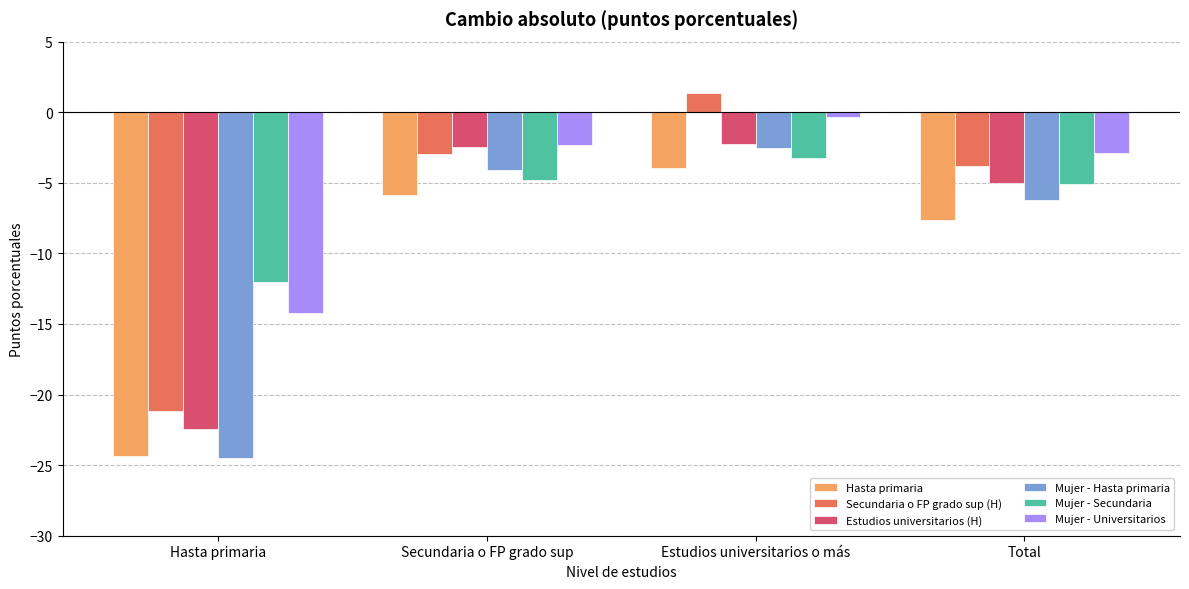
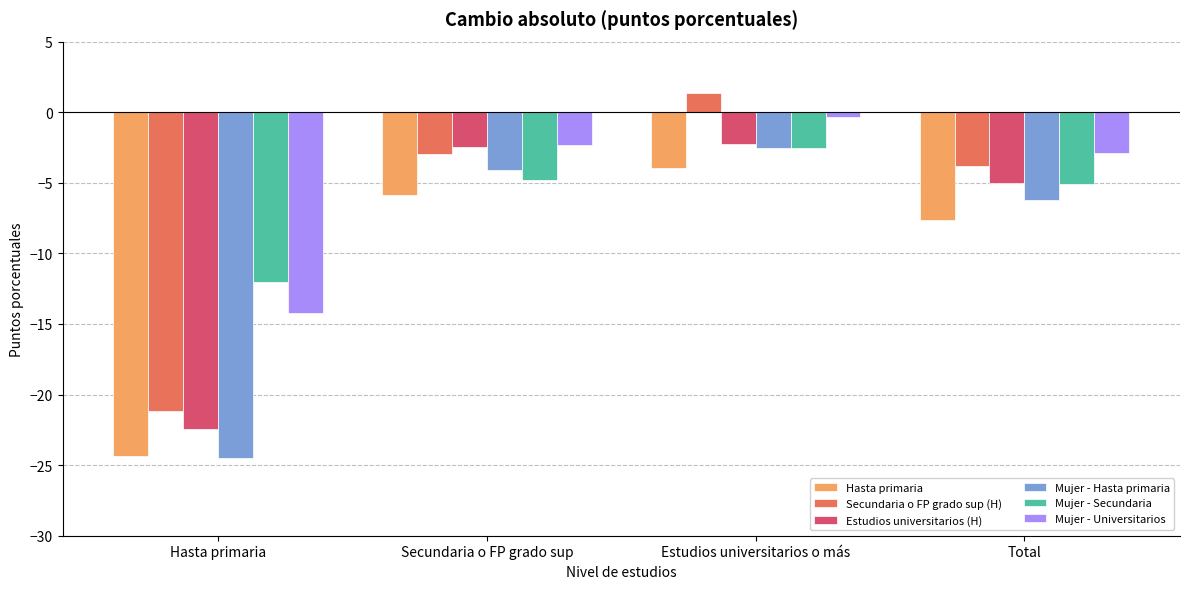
Mujer - Secundaria, Estudios universitarios o más: -3.2 -> -2.6
